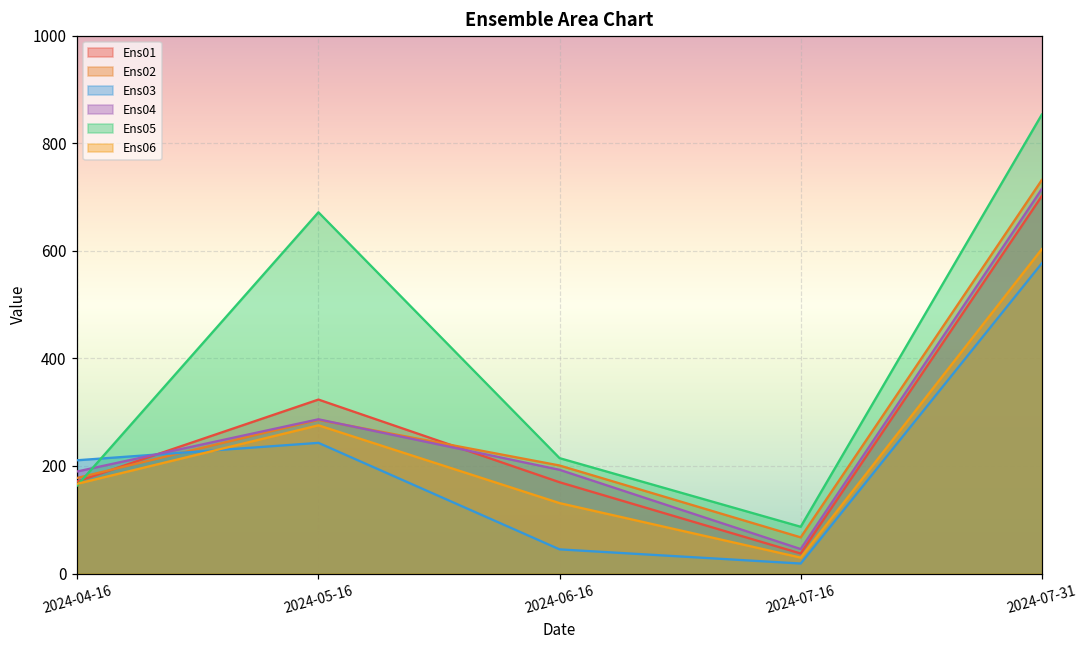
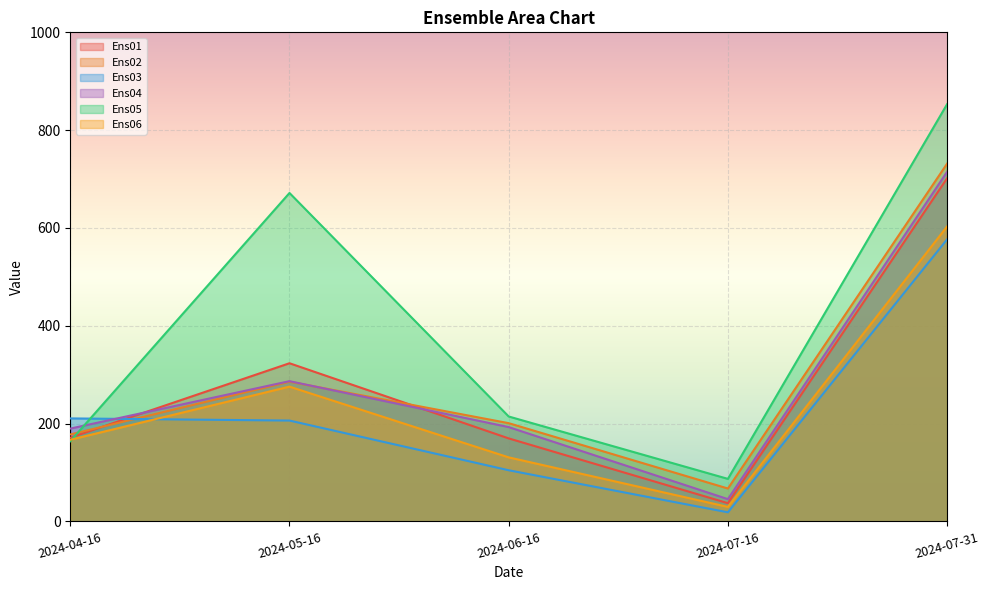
Ens03, 2024-05-16: 240 -> 210
Ens03, 2024-06-16: 40 -> 100
